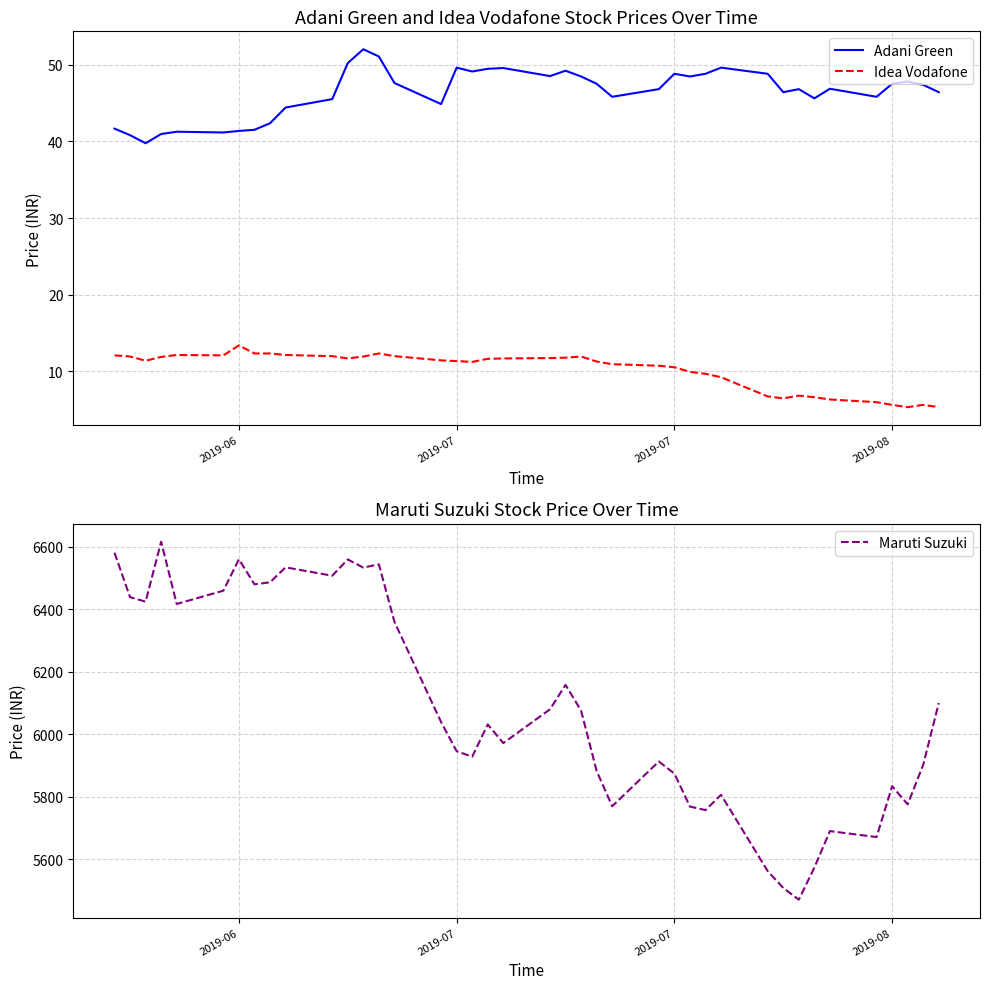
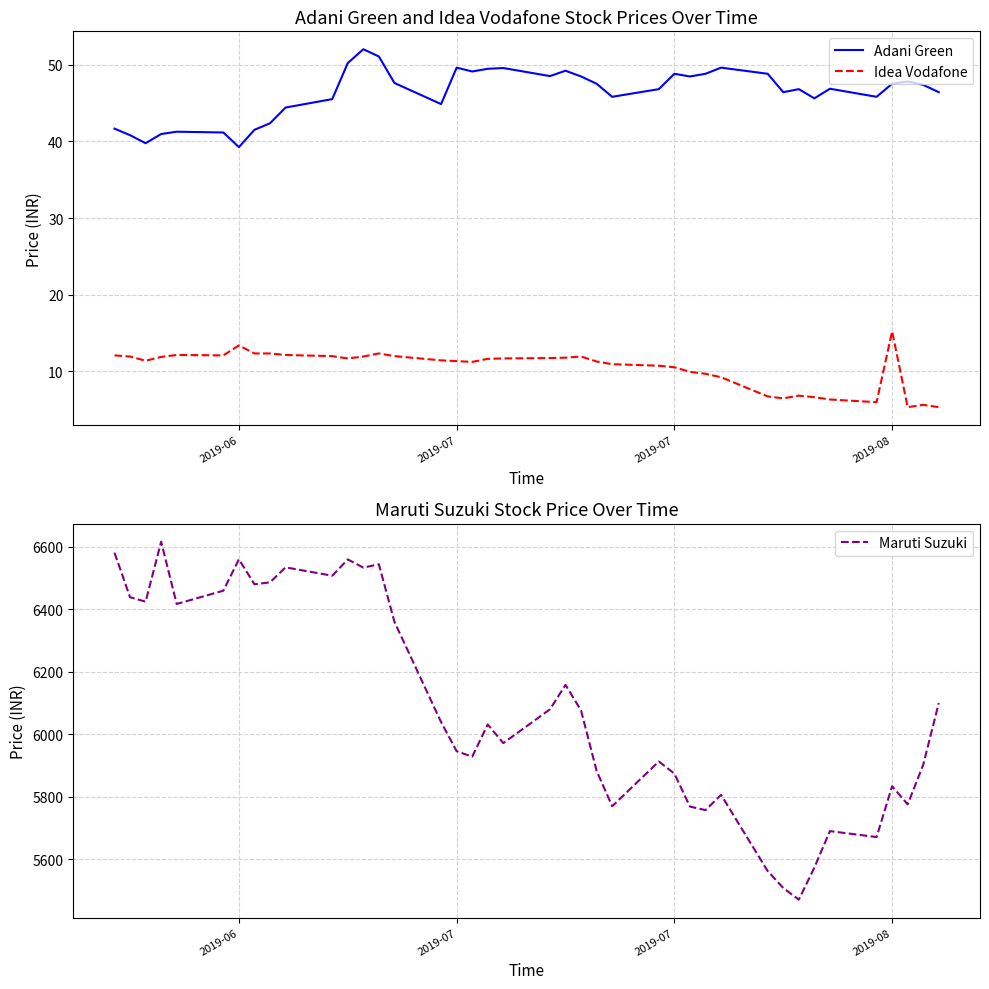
Adani Green and Idea Vodafone Stock Prices Over Time, Adani Green, 2019-06: 41 -> 39
Adani Green and Idea Vodafone Stock Prices Over Time, Idea Vodafone, 2019-08: 6 -> 15
